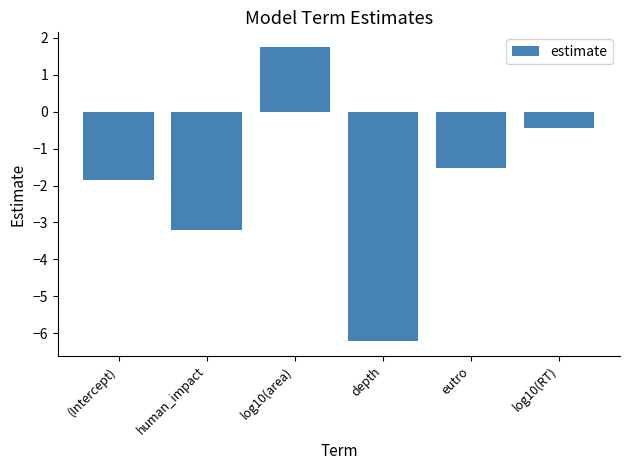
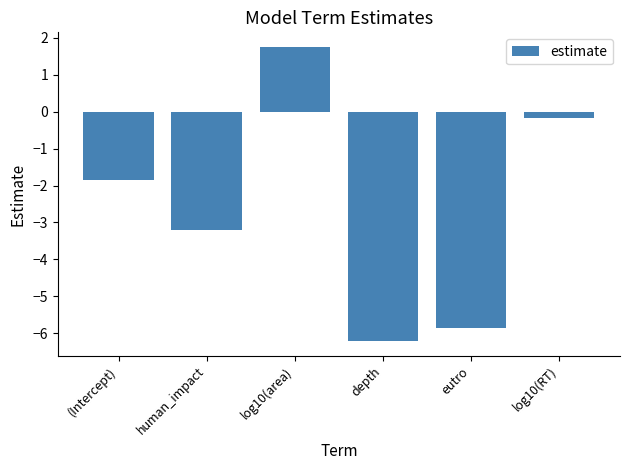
eutro: -1.5 -> -5.9
log10(RT): -0.4 -> -0.2
